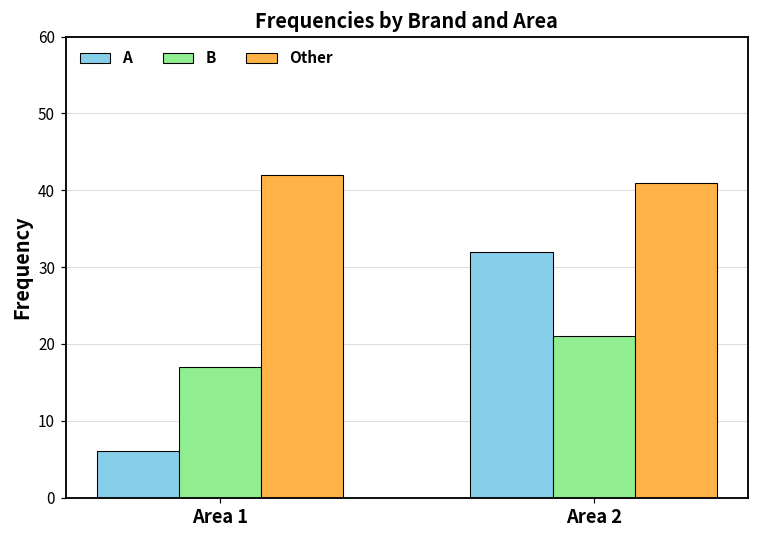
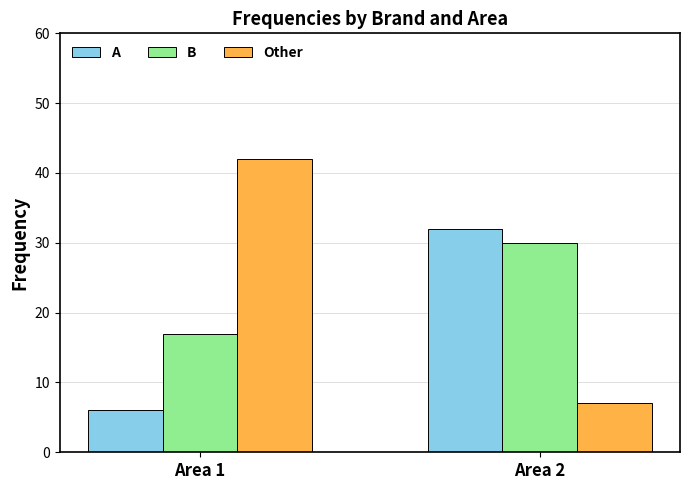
B, Area 2: 21 -> 30
Other, Area 2: 41 -> 7
